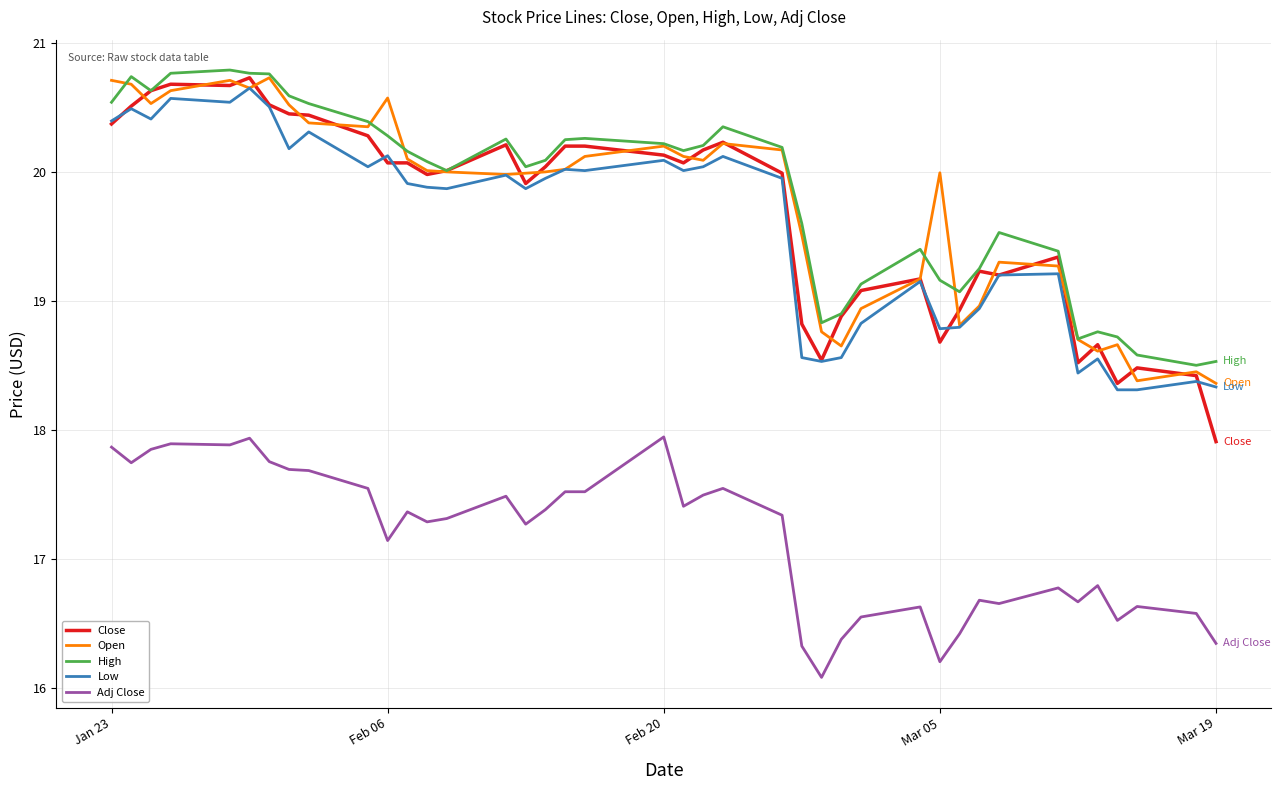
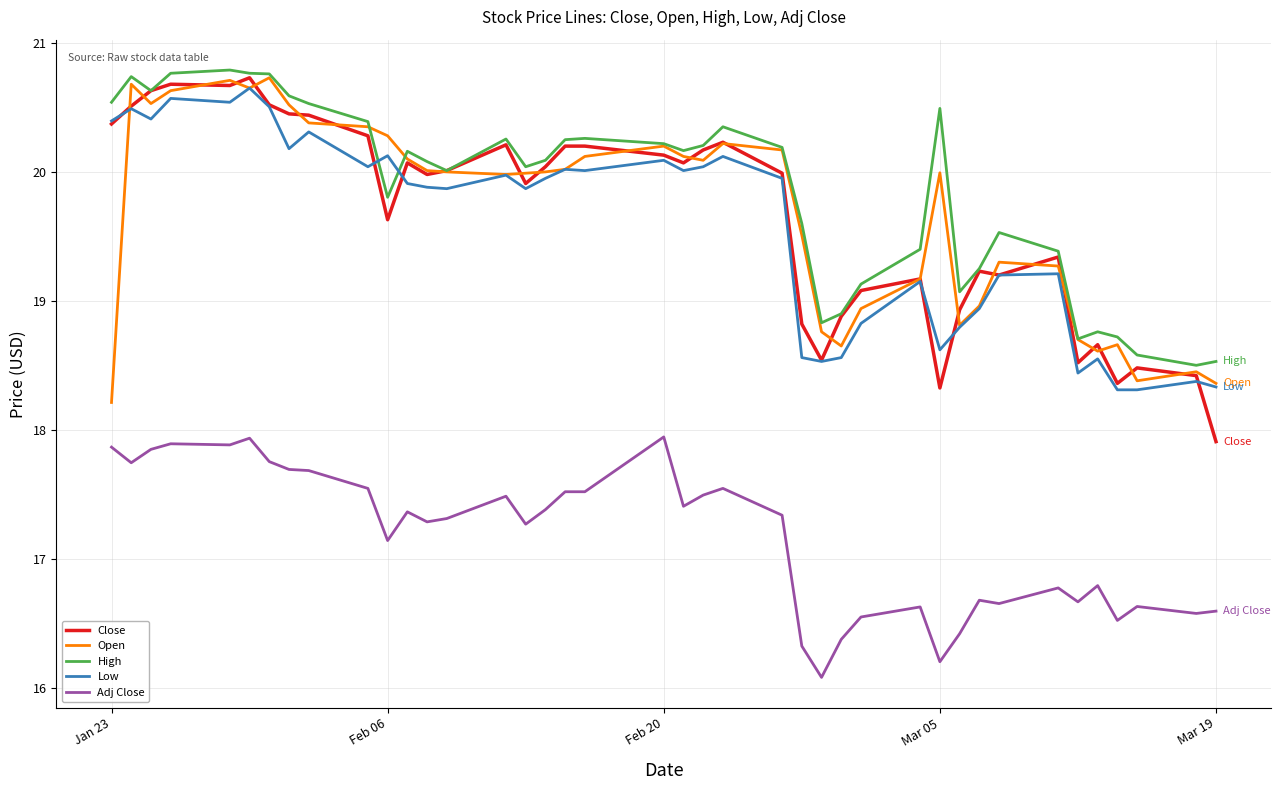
Open, Jan 23: 20.71 -> 18.21
Close, Feb 06: 20.07 -> 19.63
Open, Feb 06: 20.57 -> 20.28
High, Feb 06: 20.28 -> 19.80
Close, Mar 05: 18.68 -> 18.32
High, Mar 05: 19.16 -> 20.49
Low, Mar 05: 18.78 -> 18.62
Adj Close, Mar 19: 16.34 -> 16.59
